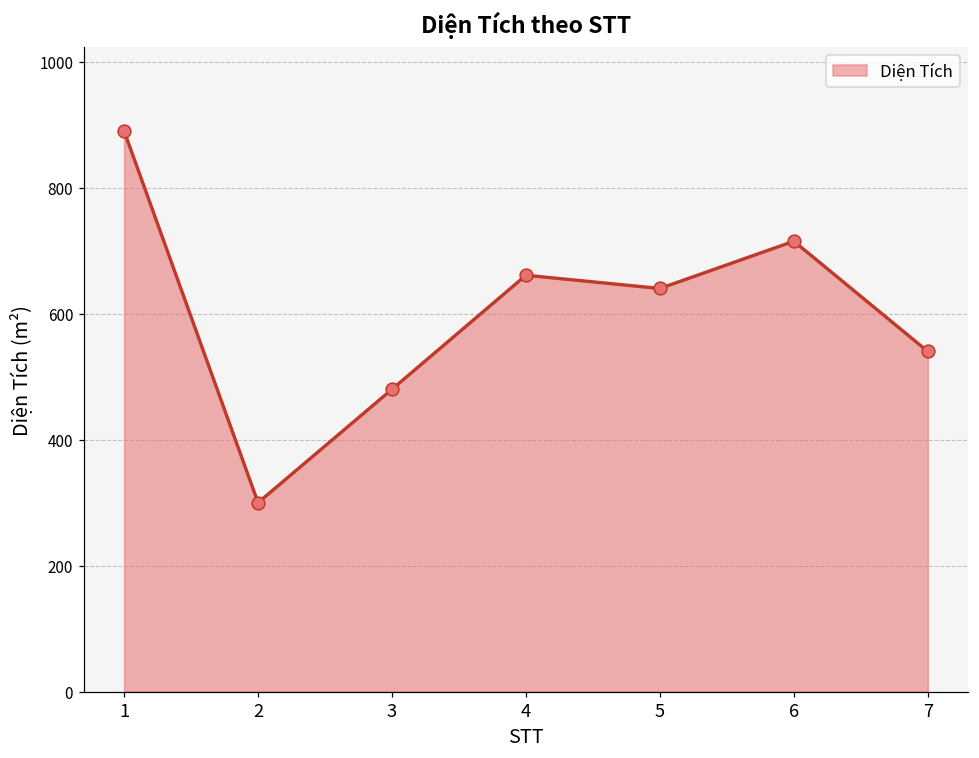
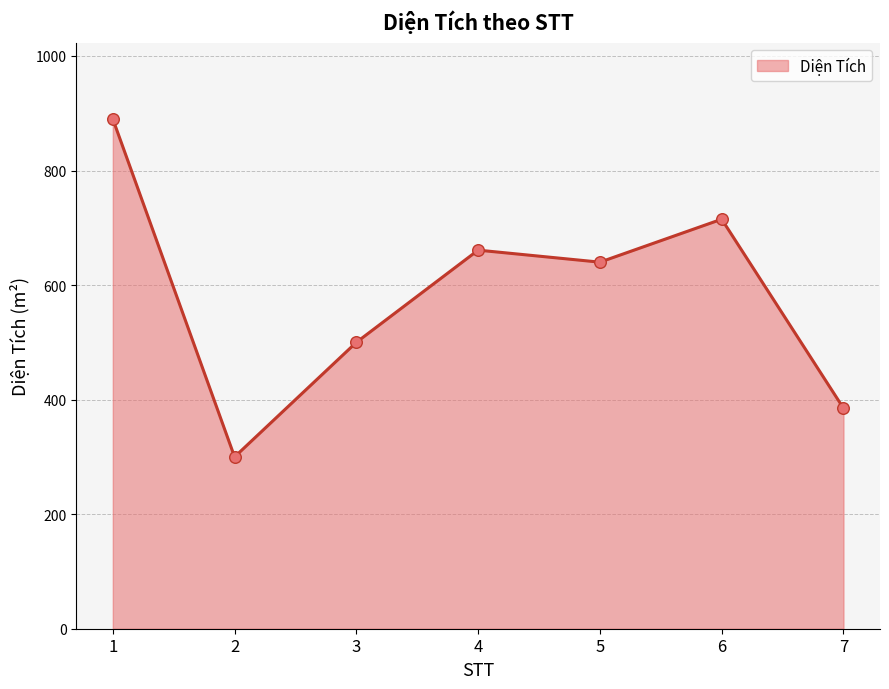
3: 480 -> 500
7: 540 -> 390
